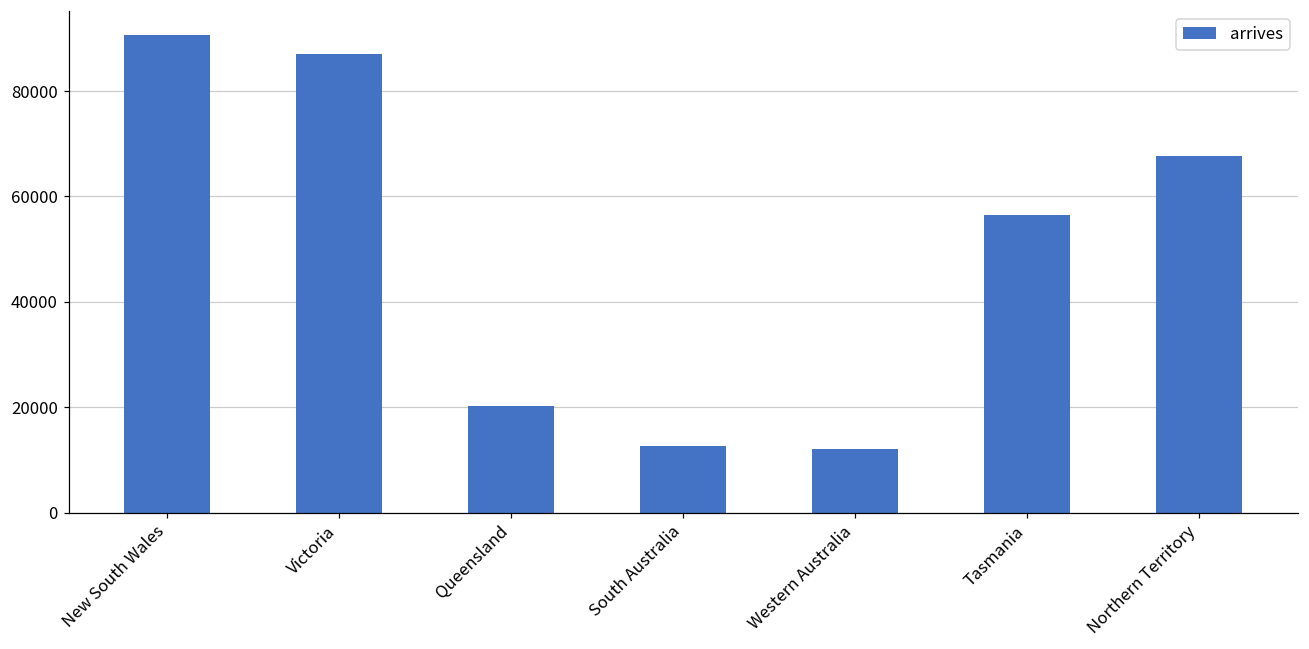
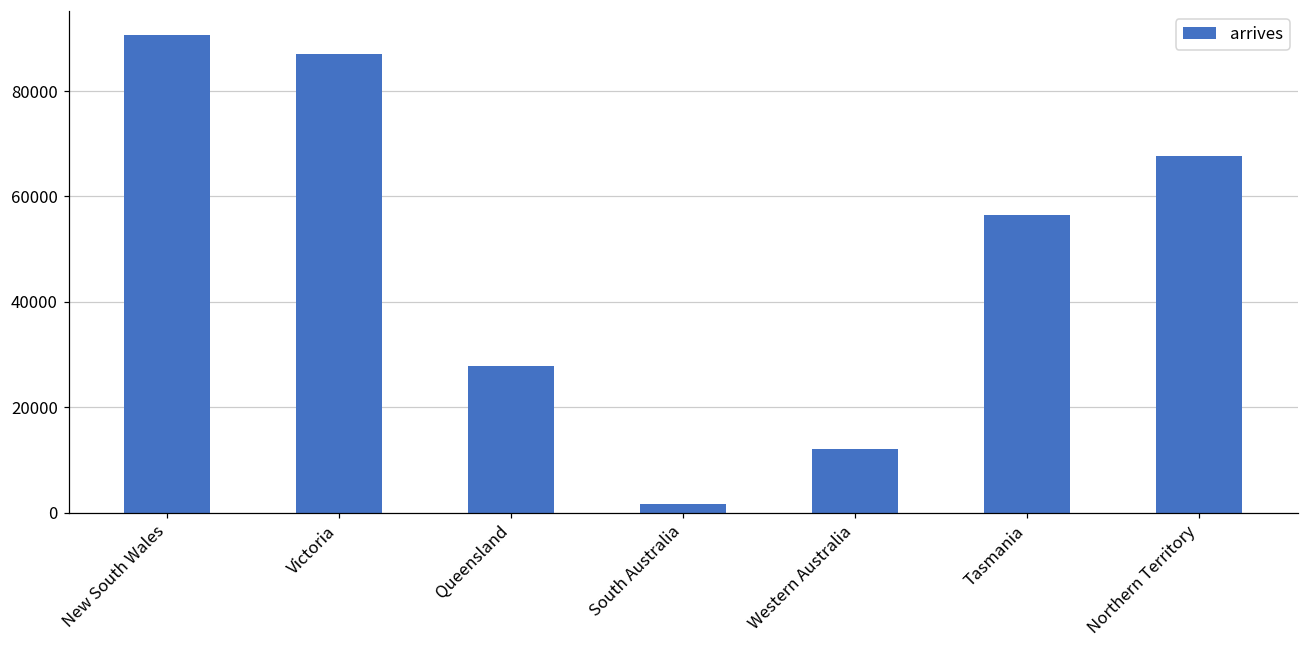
Queensland: 20000 -> 28000
South Australia: 13000 -> 2000
